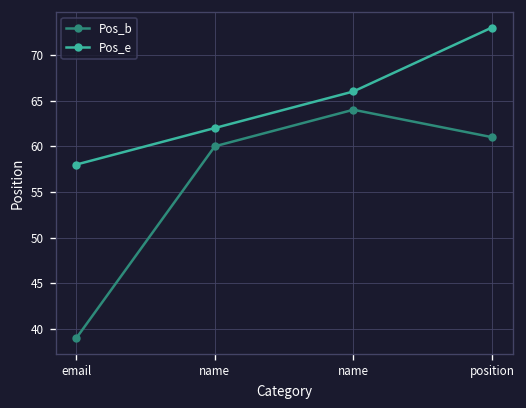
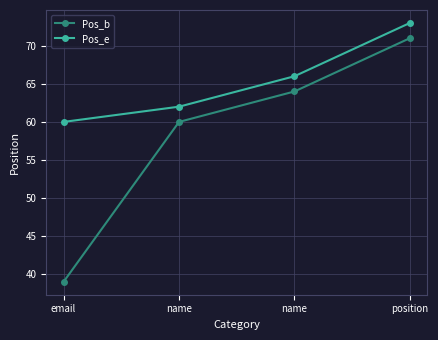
Pos_e, email: 58 -> 60
Pos_b, position: 61 -> 71
